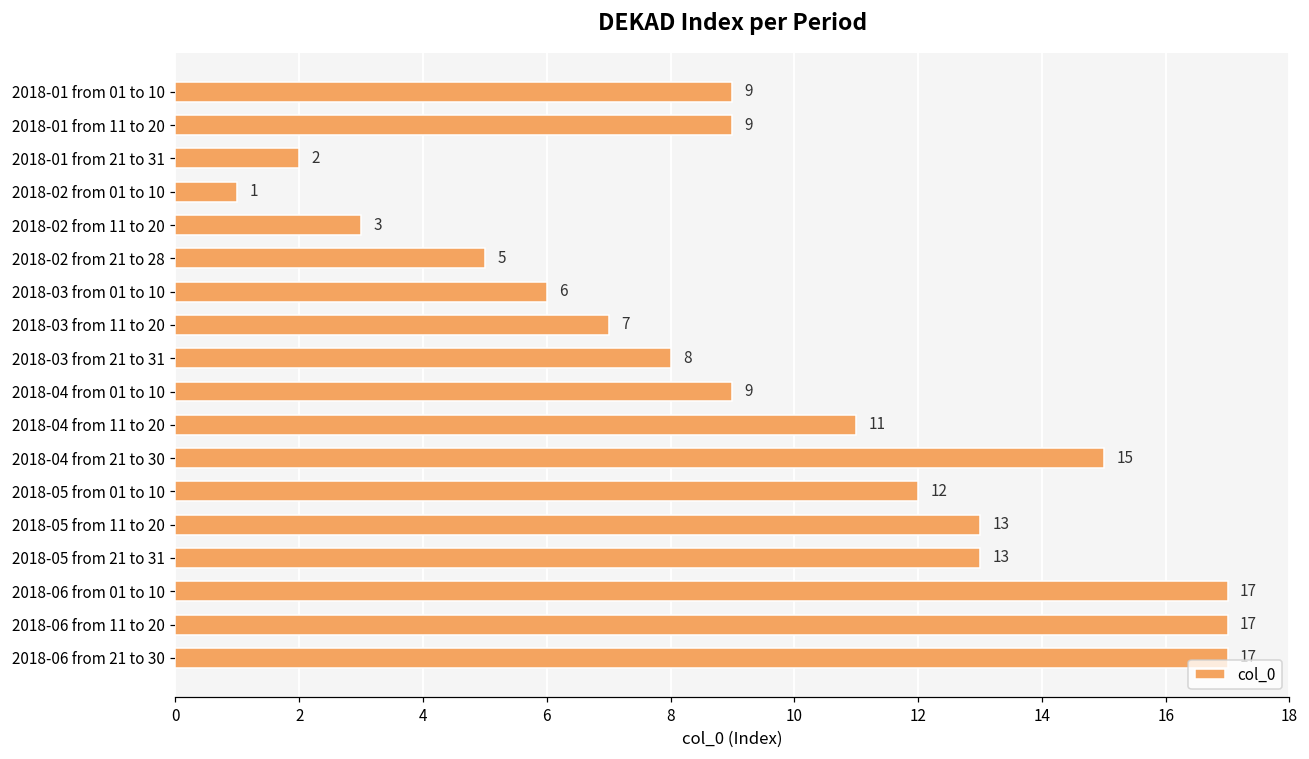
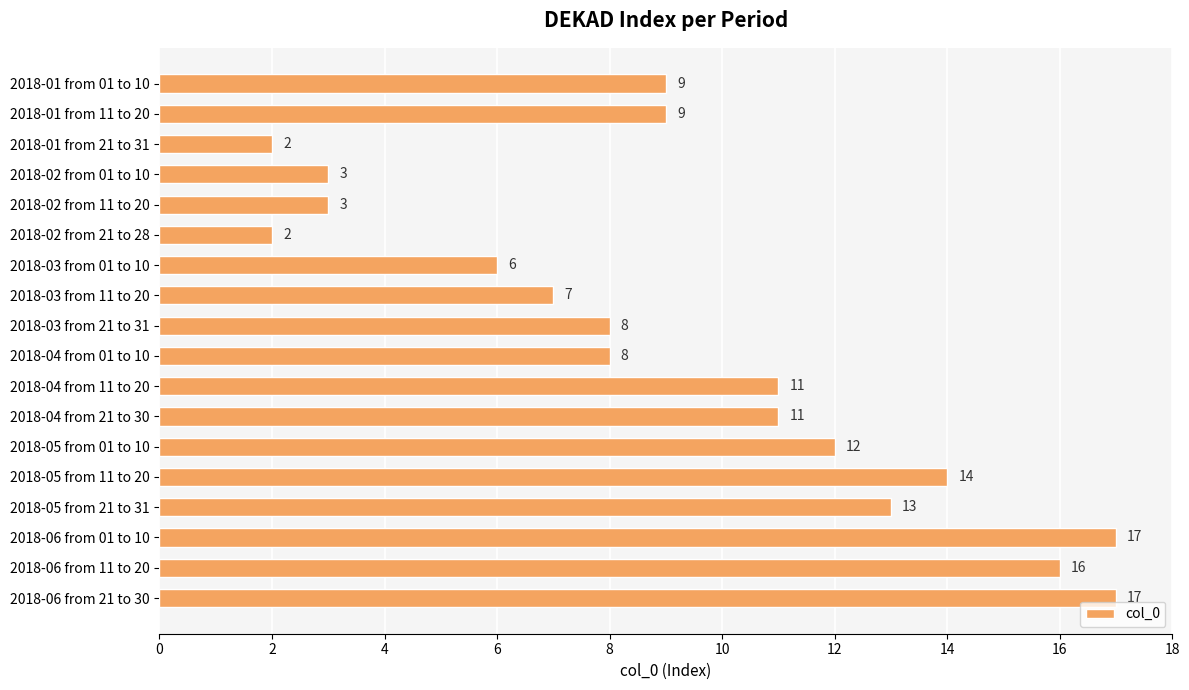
2018-02 from 01 to 10: 1 -> 3
2018-02 from 21 to 28: 5 -> 2
2018-04 from 01 to 10: 9 -> 8
2018-04 from 21 to 30: 15 -> 11
2018-05 from 11 to 20: 13 -> 14
2018-06 from 11 to 20: 17 -> 16
